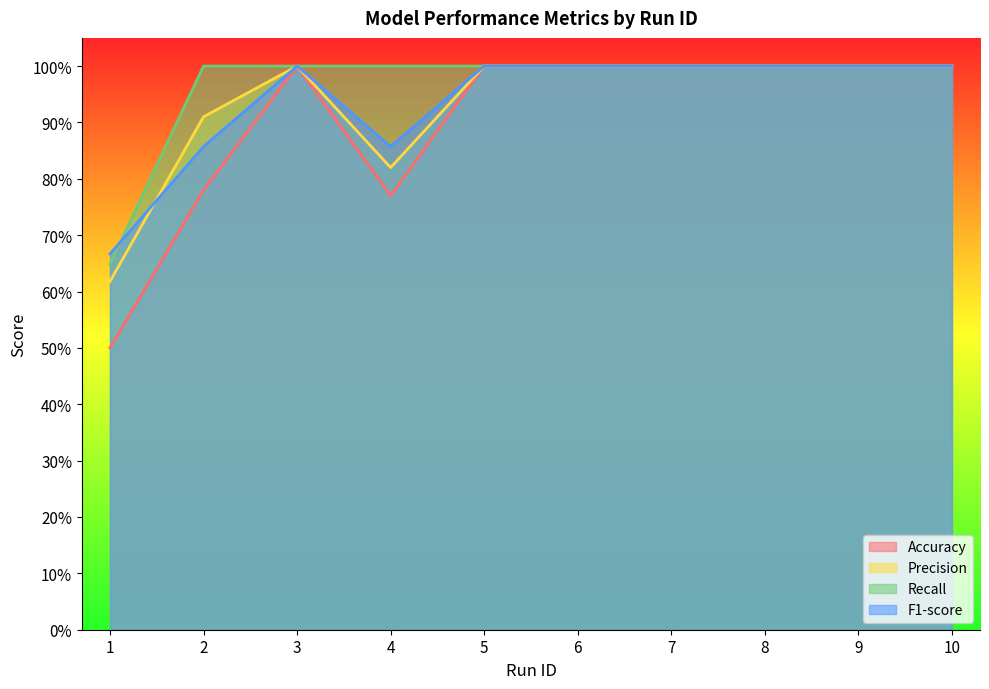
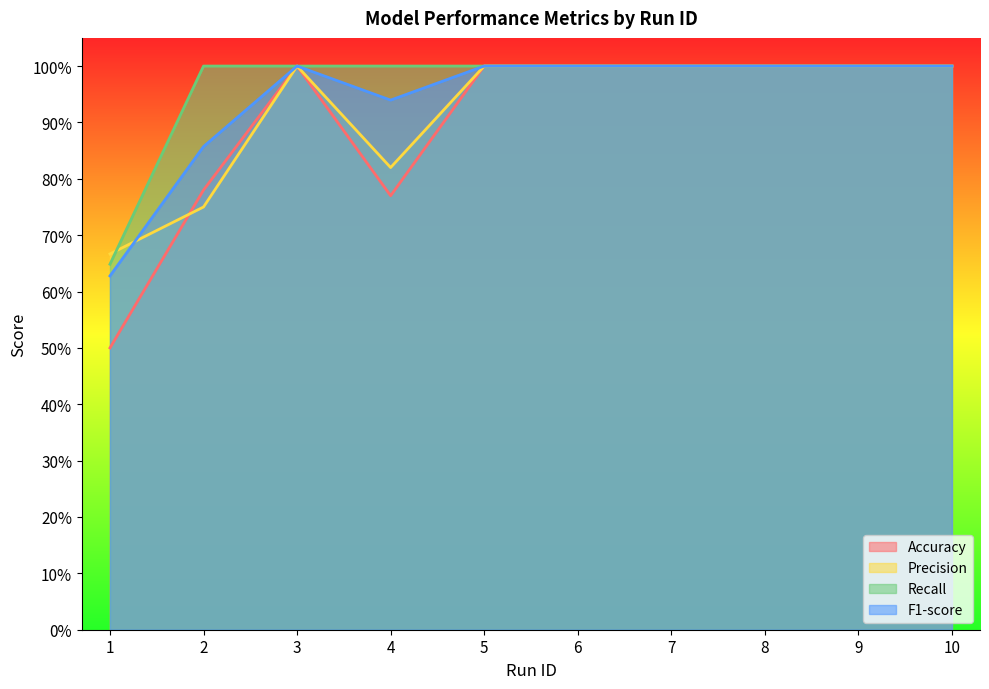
Precision, 1: 62% -> 67%
F1-score, 1: 67% -> 63%
Precision, 2: 91% -> 75%
F1-score, 4: 86% -> 94%
